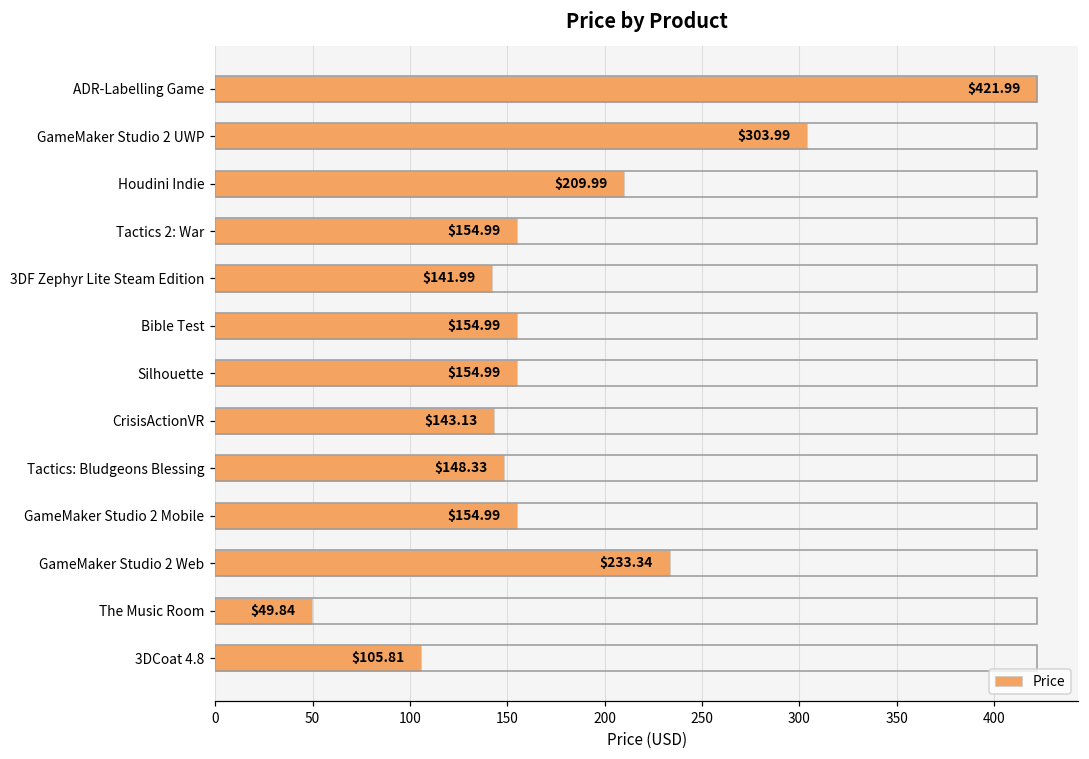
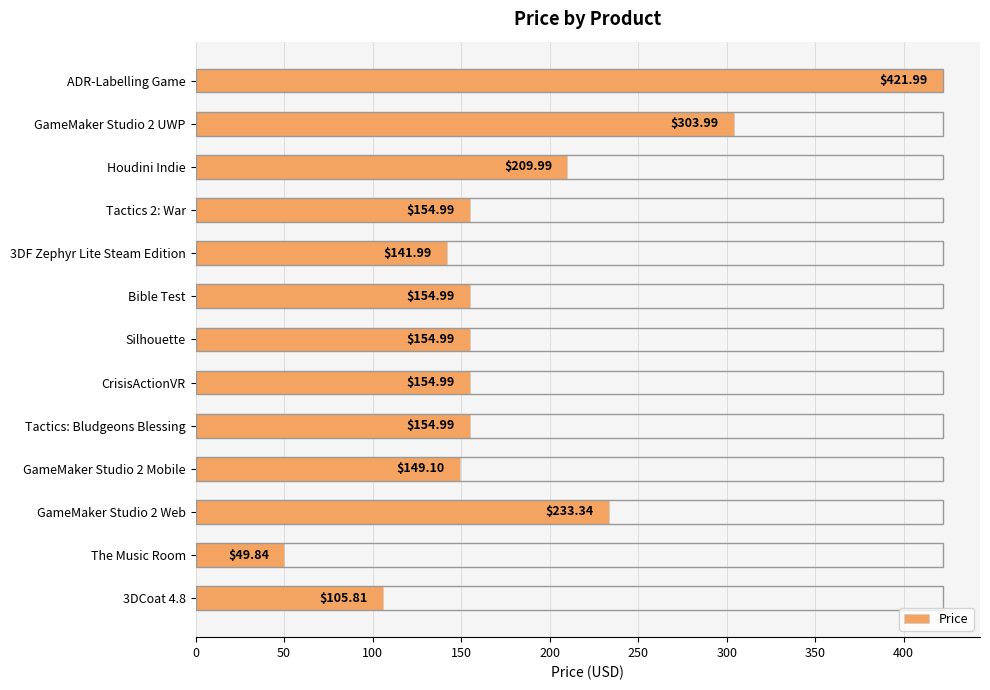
CrisisActionVR: $143.13 -> $154.99
Tactics: Bludgeons Blessing: $148.33 -> $154.99
GameMaker Studio 2 Mobile: $154.99 -> $149.10
